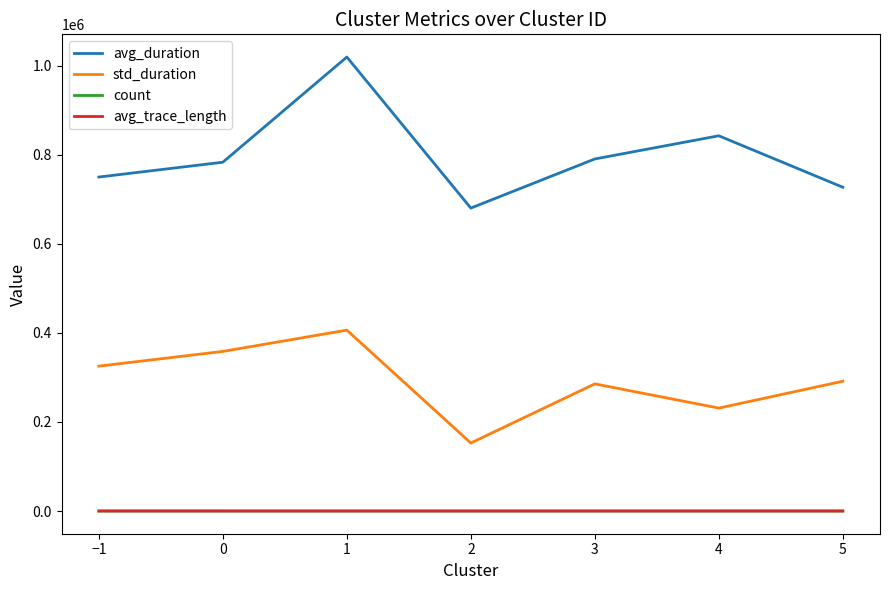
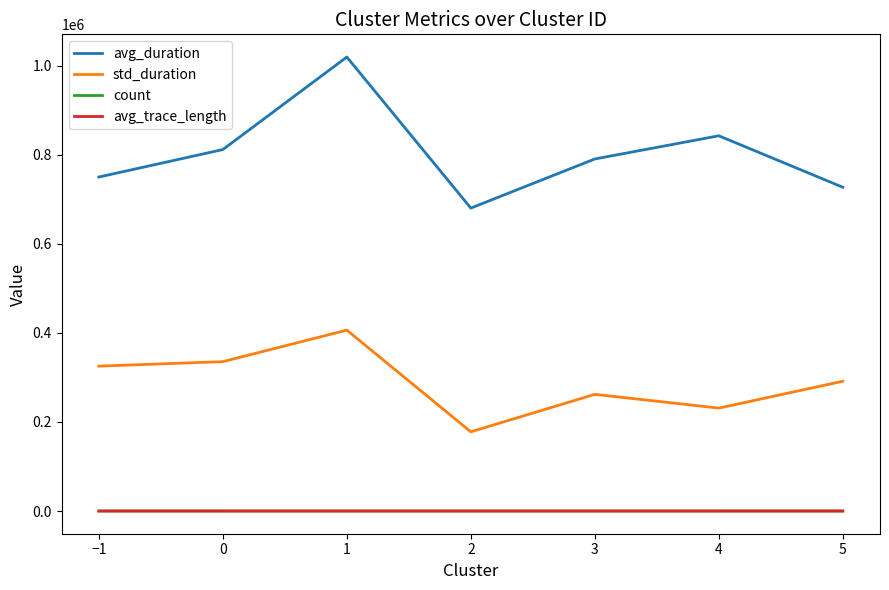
avg_duration, 0: 780000 -> 810000
std_duration, 0: 360000 -> 340000
std_duration, 2: 150000 -> 180000
std_duration, 3: 290000 -> 260000
